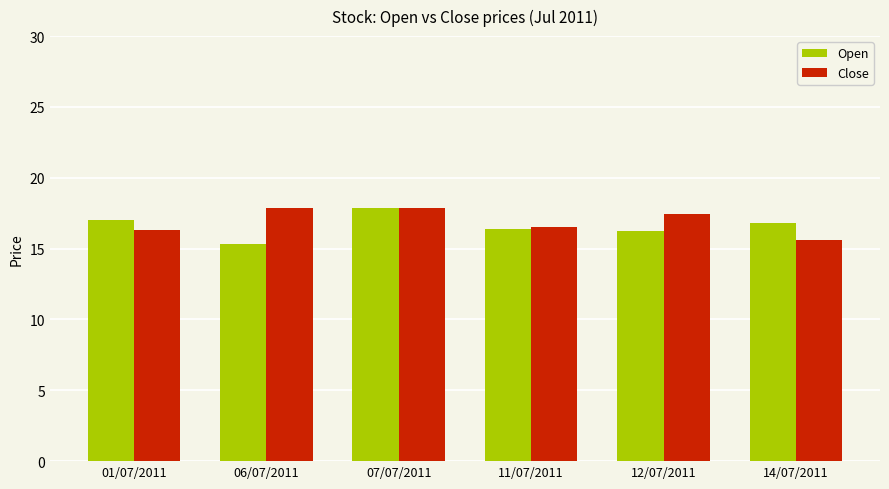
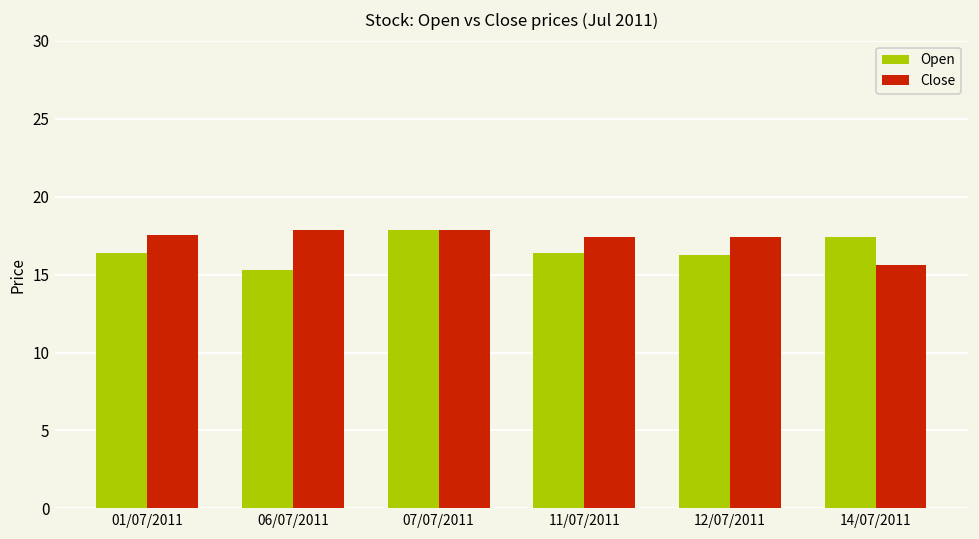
Open, 01/07/2011: 17.0 -> 16.4
Close, 01/07/2011: 16.3 -> 17.5
Close, 11/07/2011: 16.6 -> 17.4
Open, 14/07/2011: 16.8 -> 17.4
